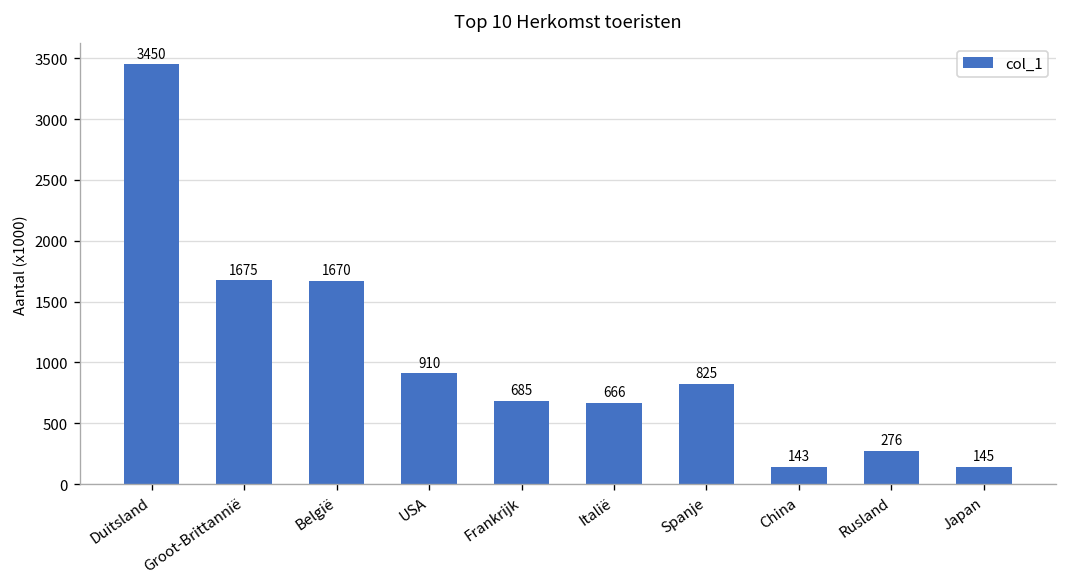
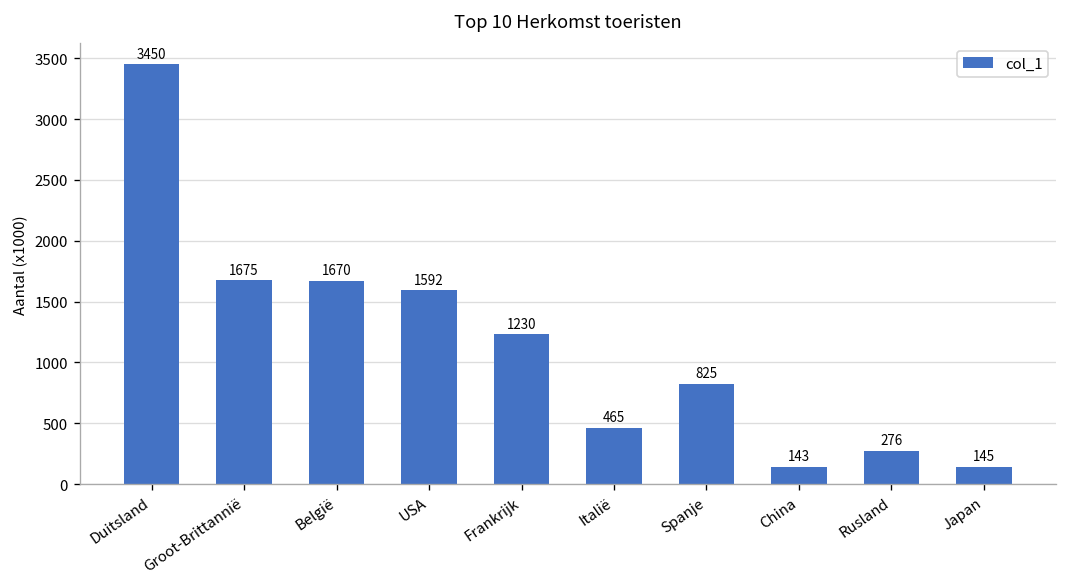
USA: 910 -> 1592
Frankrijk: 685 -> 1230
Italië: 666 -> 465
